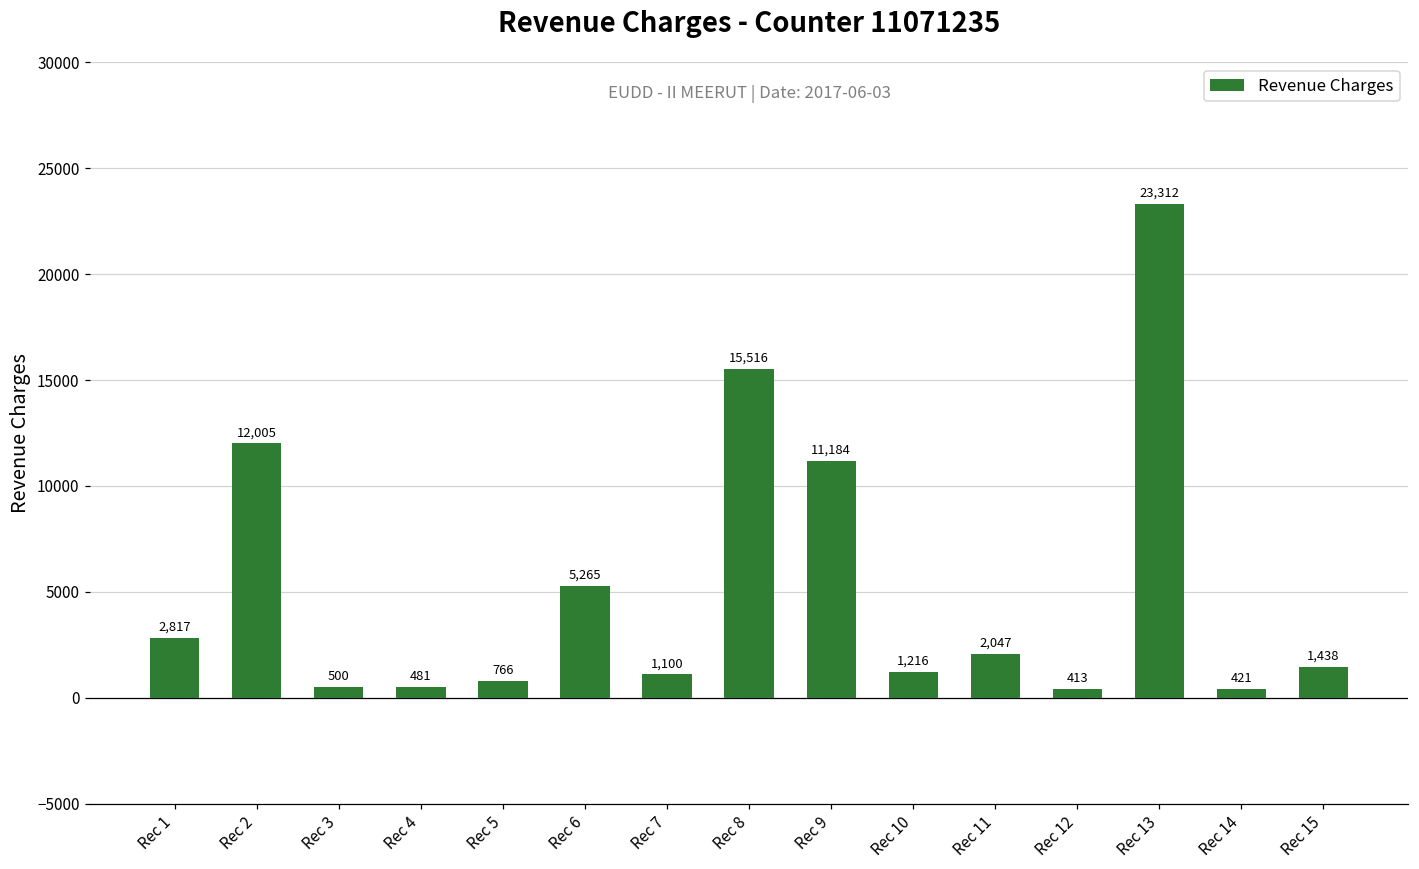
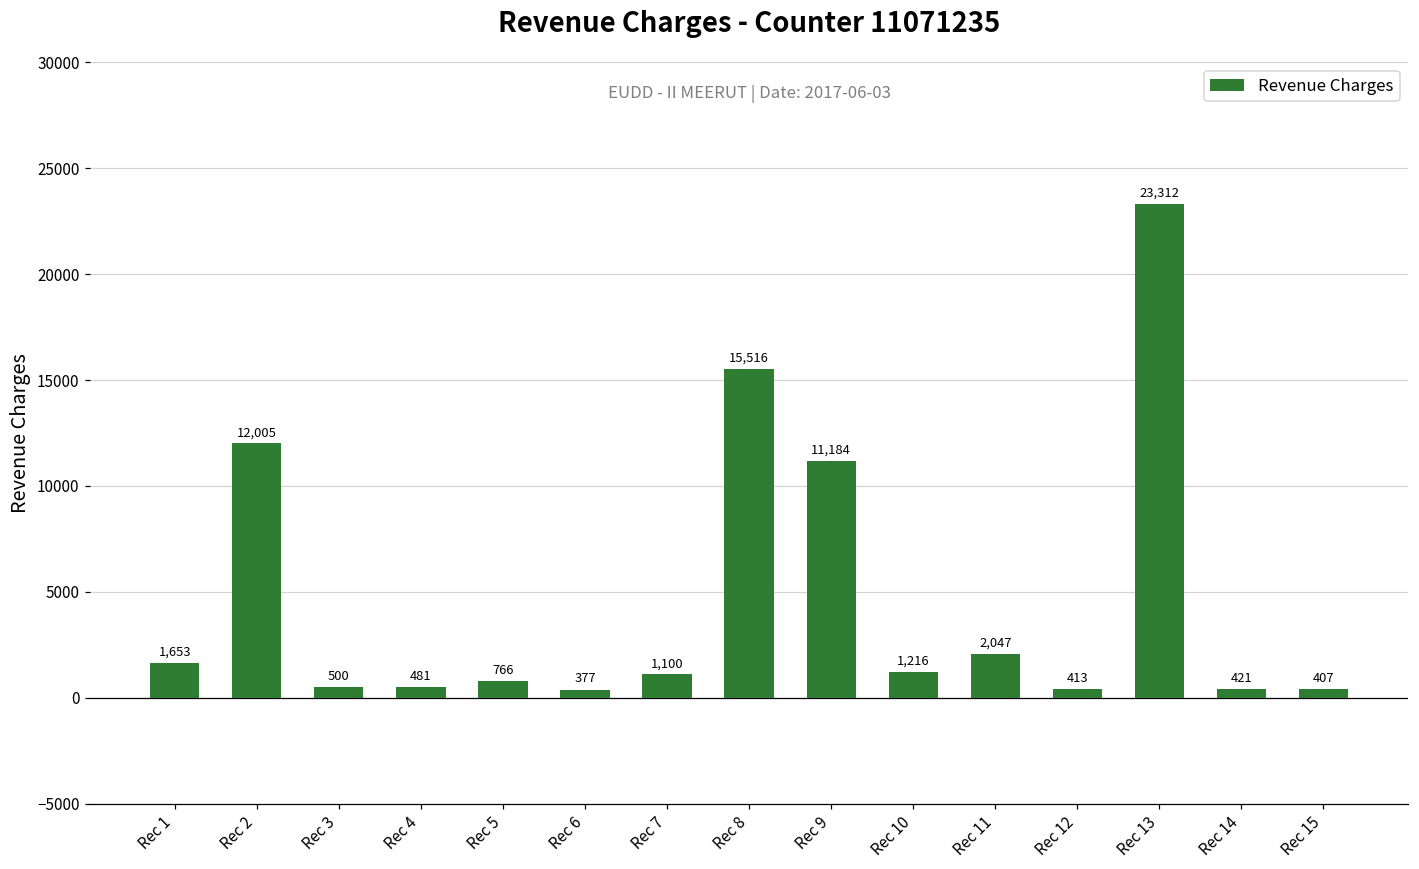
Rec 1: 2,817 -> 1,653
Rec 6: 5,265 -> 377
Rec 15: 1,438 -> 407
